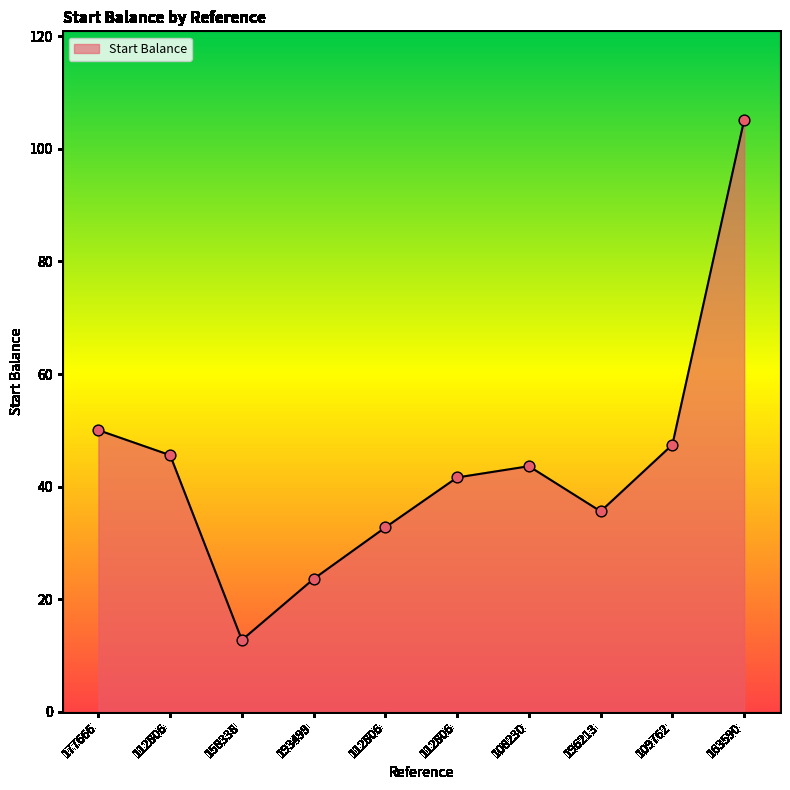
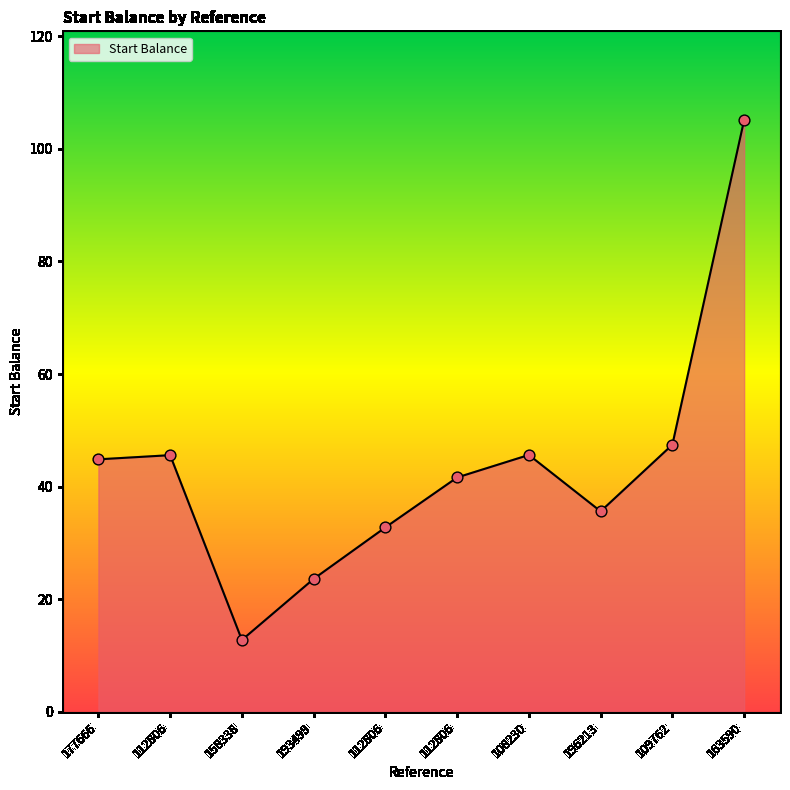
177666: 50 -> 45
108230: 44 -> 46
